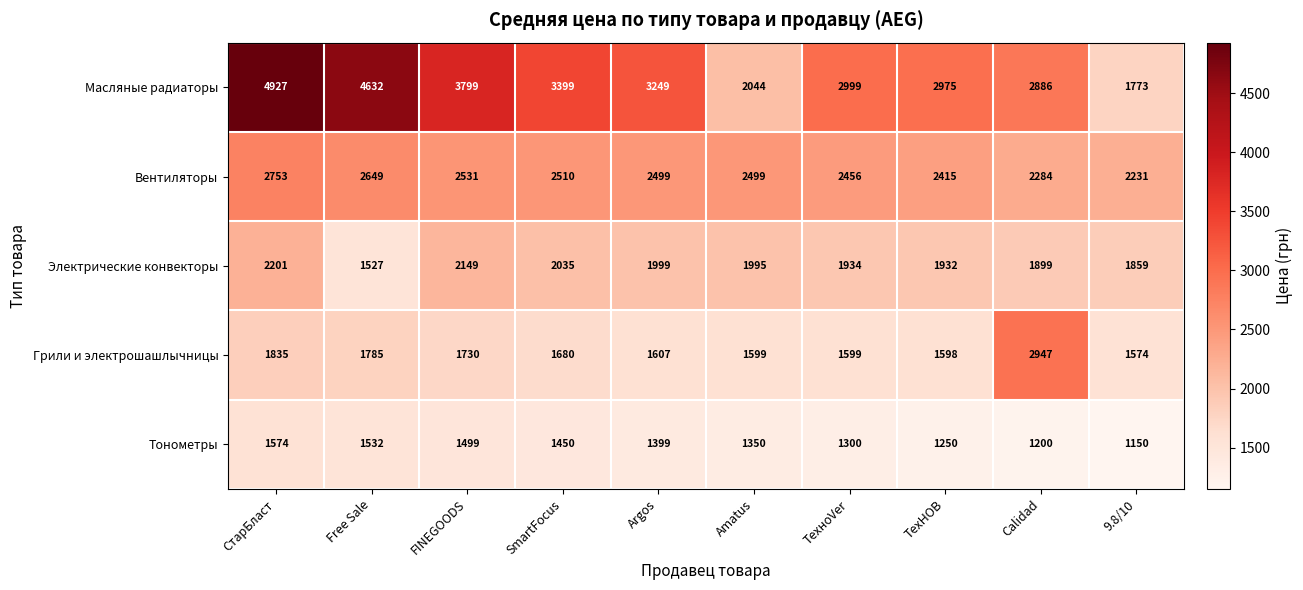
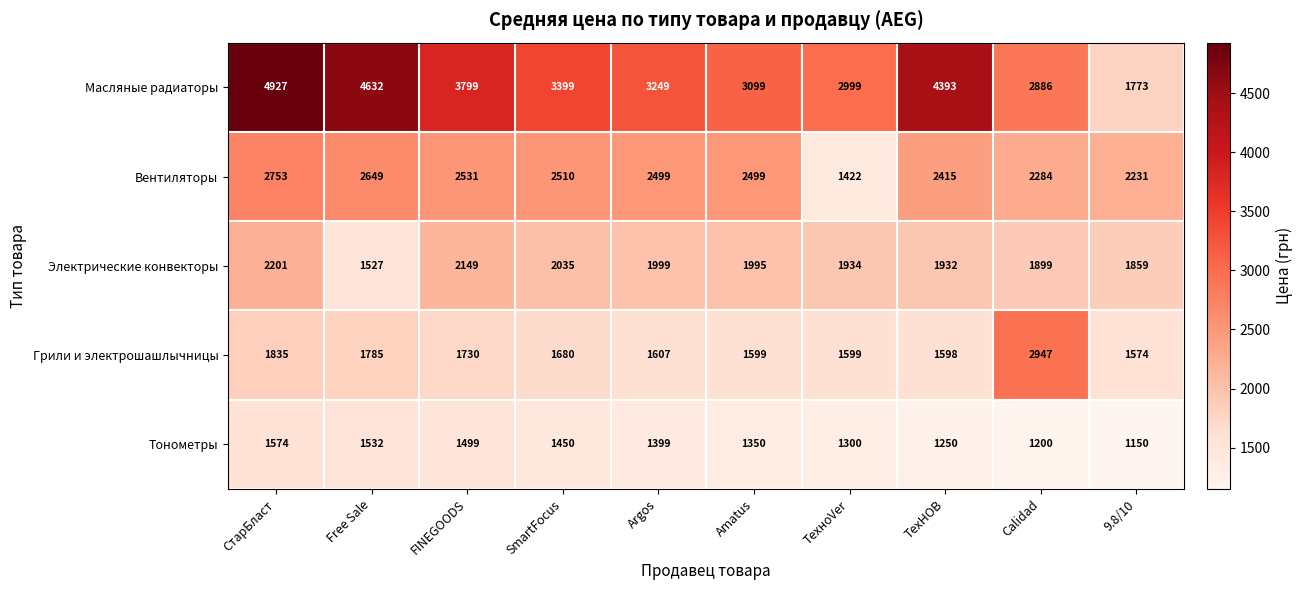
Масляные радиаторы, Amatus: 2044 -> 3099
Масляные радиаторы, ТехНОВ: 2975 -> 4393
Вентиляторы, ТехноVer: 2456 -> 1422
